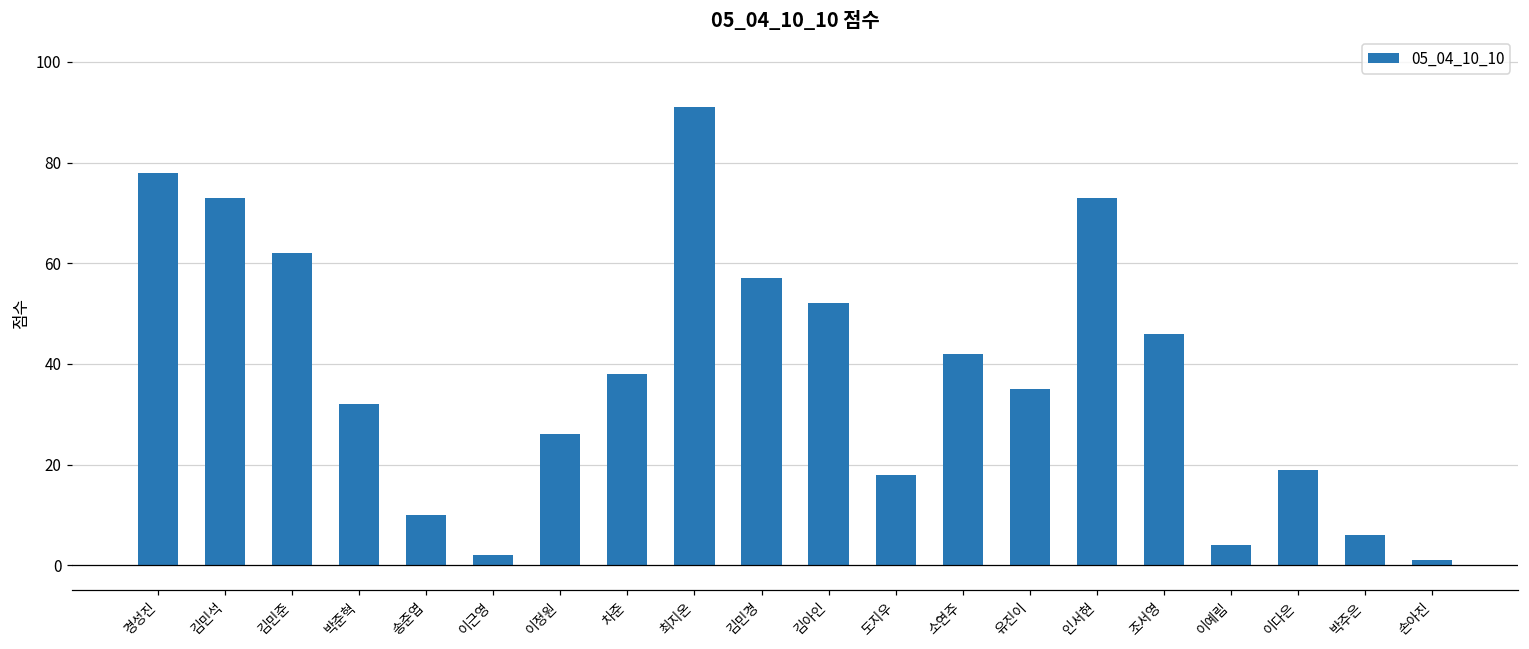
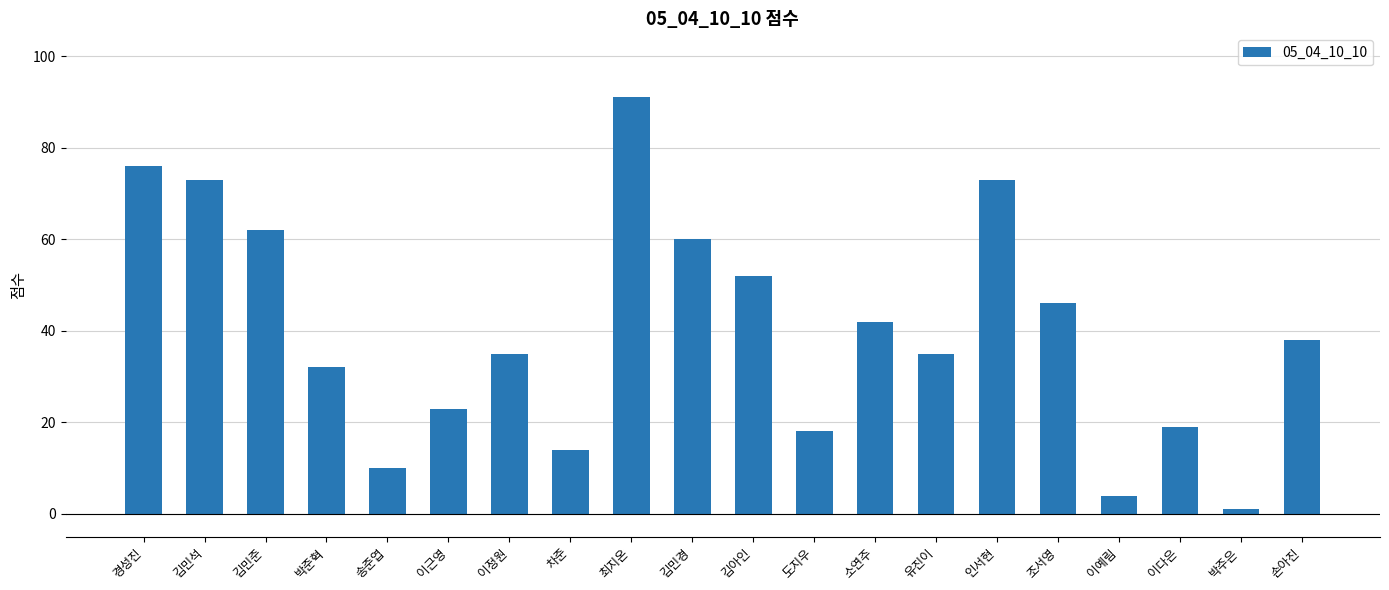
경성진: 78 -> 76
이근영: 2 -> 23
이정원: 26 -> 35
차준: 38 -> 14
김민경: 57 -> 60
박주은: 6 -> 1
손아진: 1 -> 38
